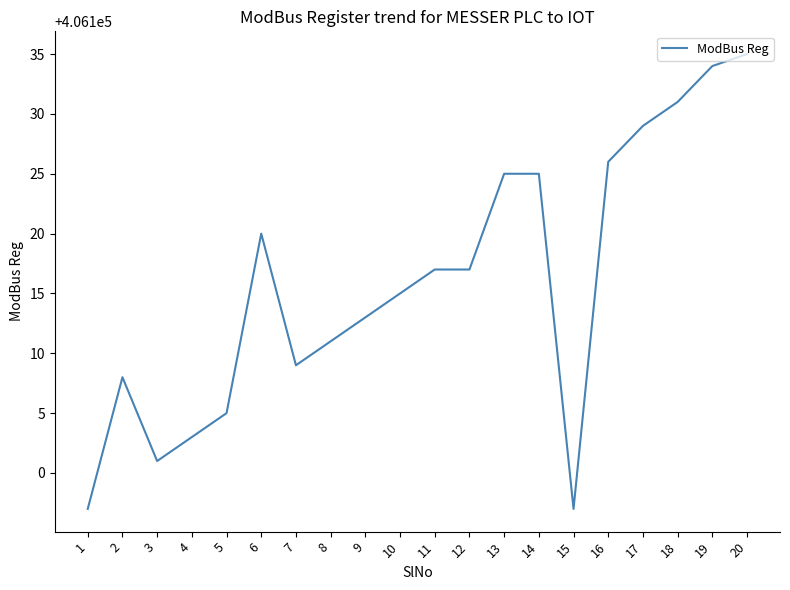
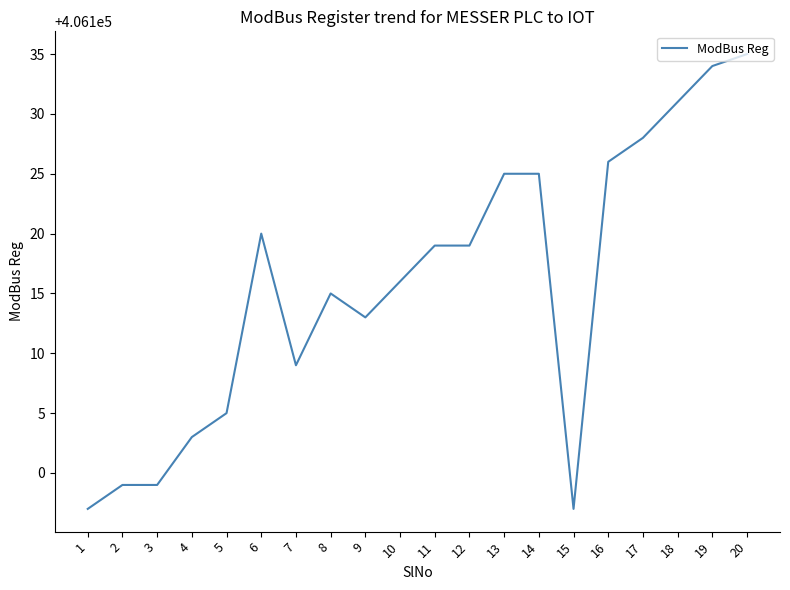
2: 406108 -> 406099
3: 406101 -> 406099
8: 406111 -> 406115
10: 406115 -> 406116
11: 406117 -> 406119
12: 406117 -> 406119
17: 406129 -> 406128
